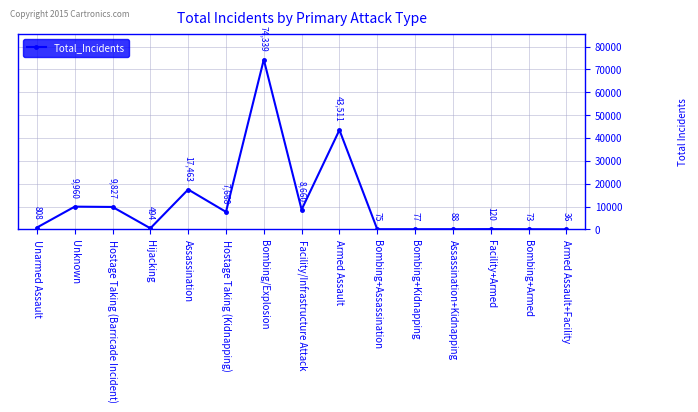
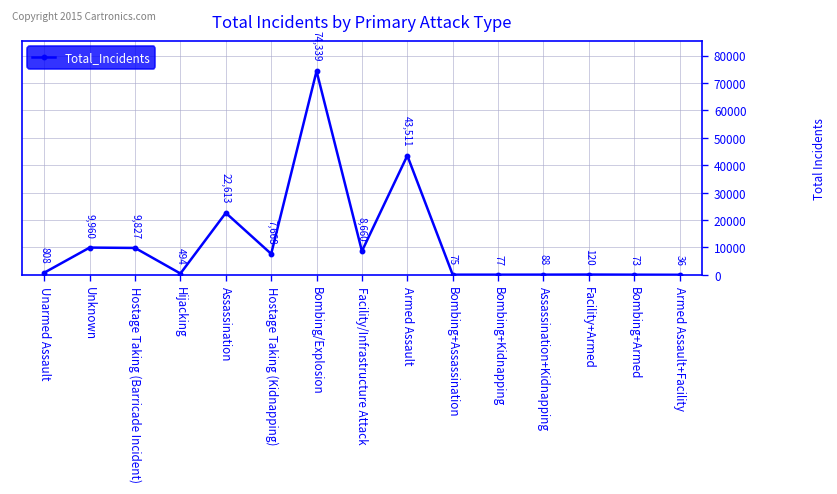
Assassination: 17,463 -> 22,613
